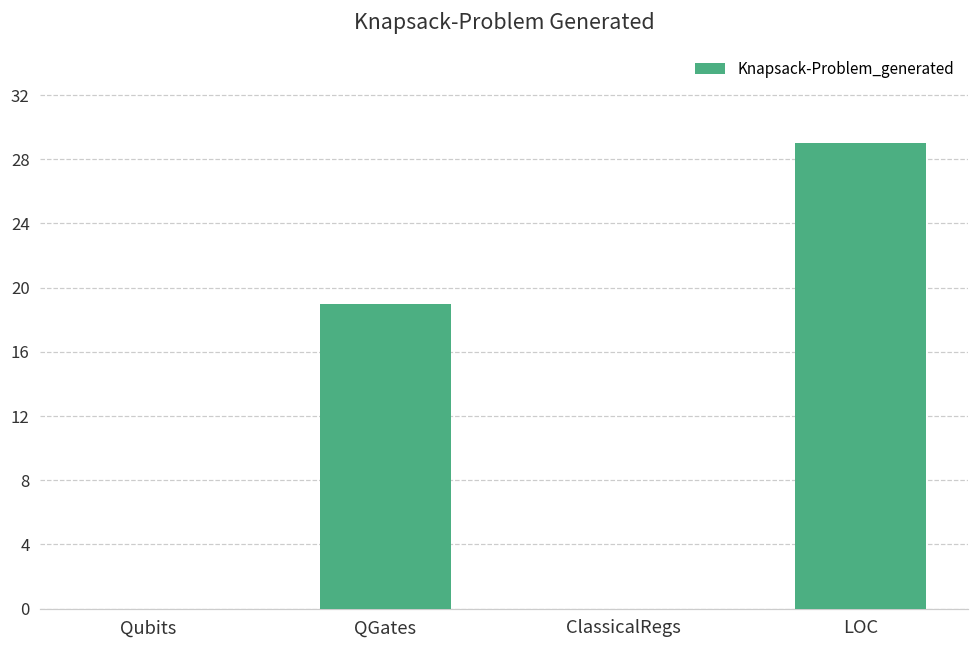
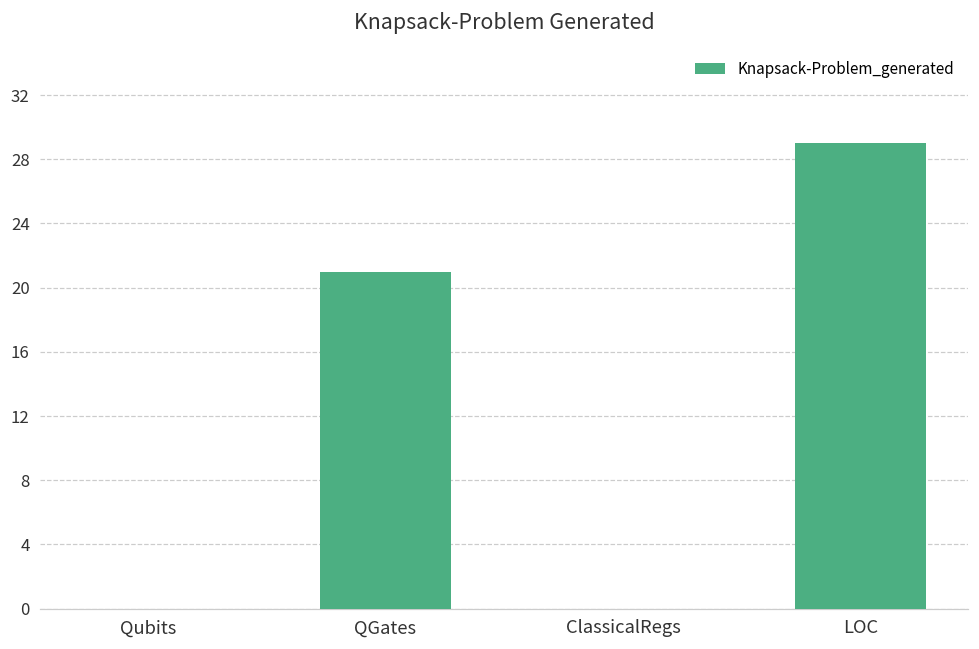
QGates: 19 -> 21
